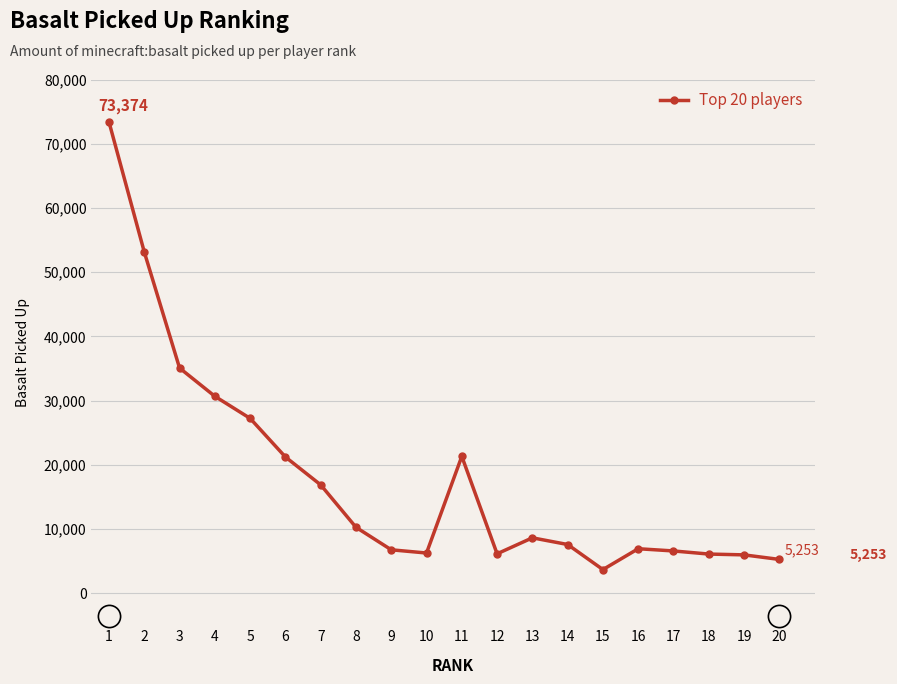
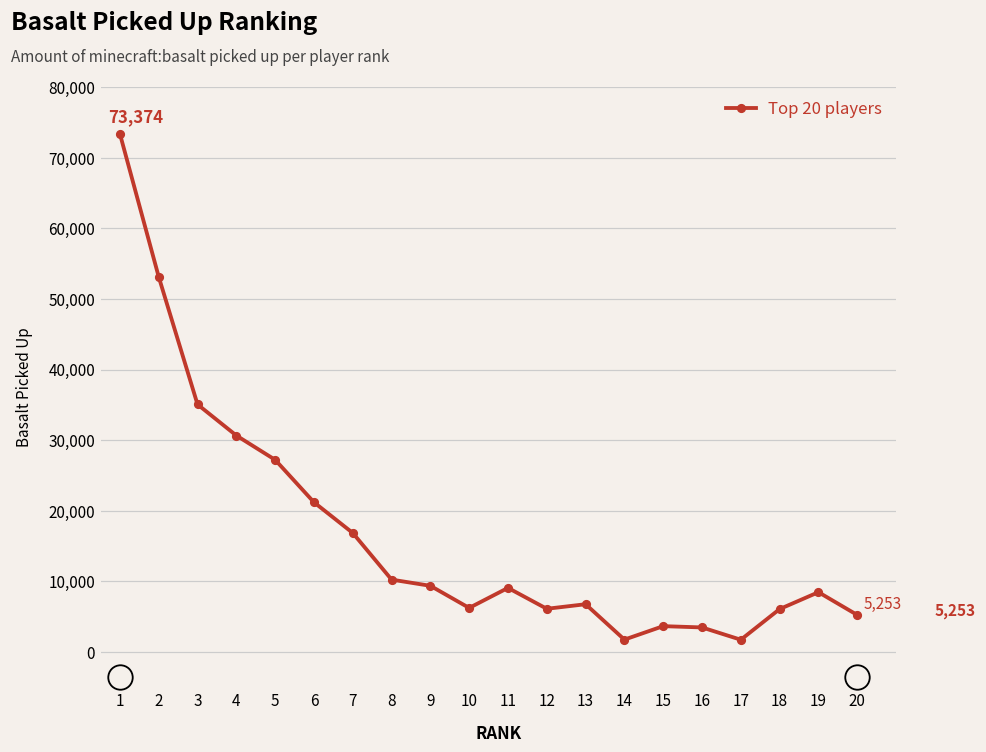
Top 20 players, 9: 7,000 -> 9,000
Top 20 players, 11: 21,000 -> 9,000
Top 20 players, 13: 9,000 -> 7,000
Top 20 players, 14: 8,000 -> 2,000
Top 20 players, 16: 7,000 -> 3,000
Top 20 players, 17: 7,000 -> 2,000
Top 20 players, 19: 6,000 -> 8,000
